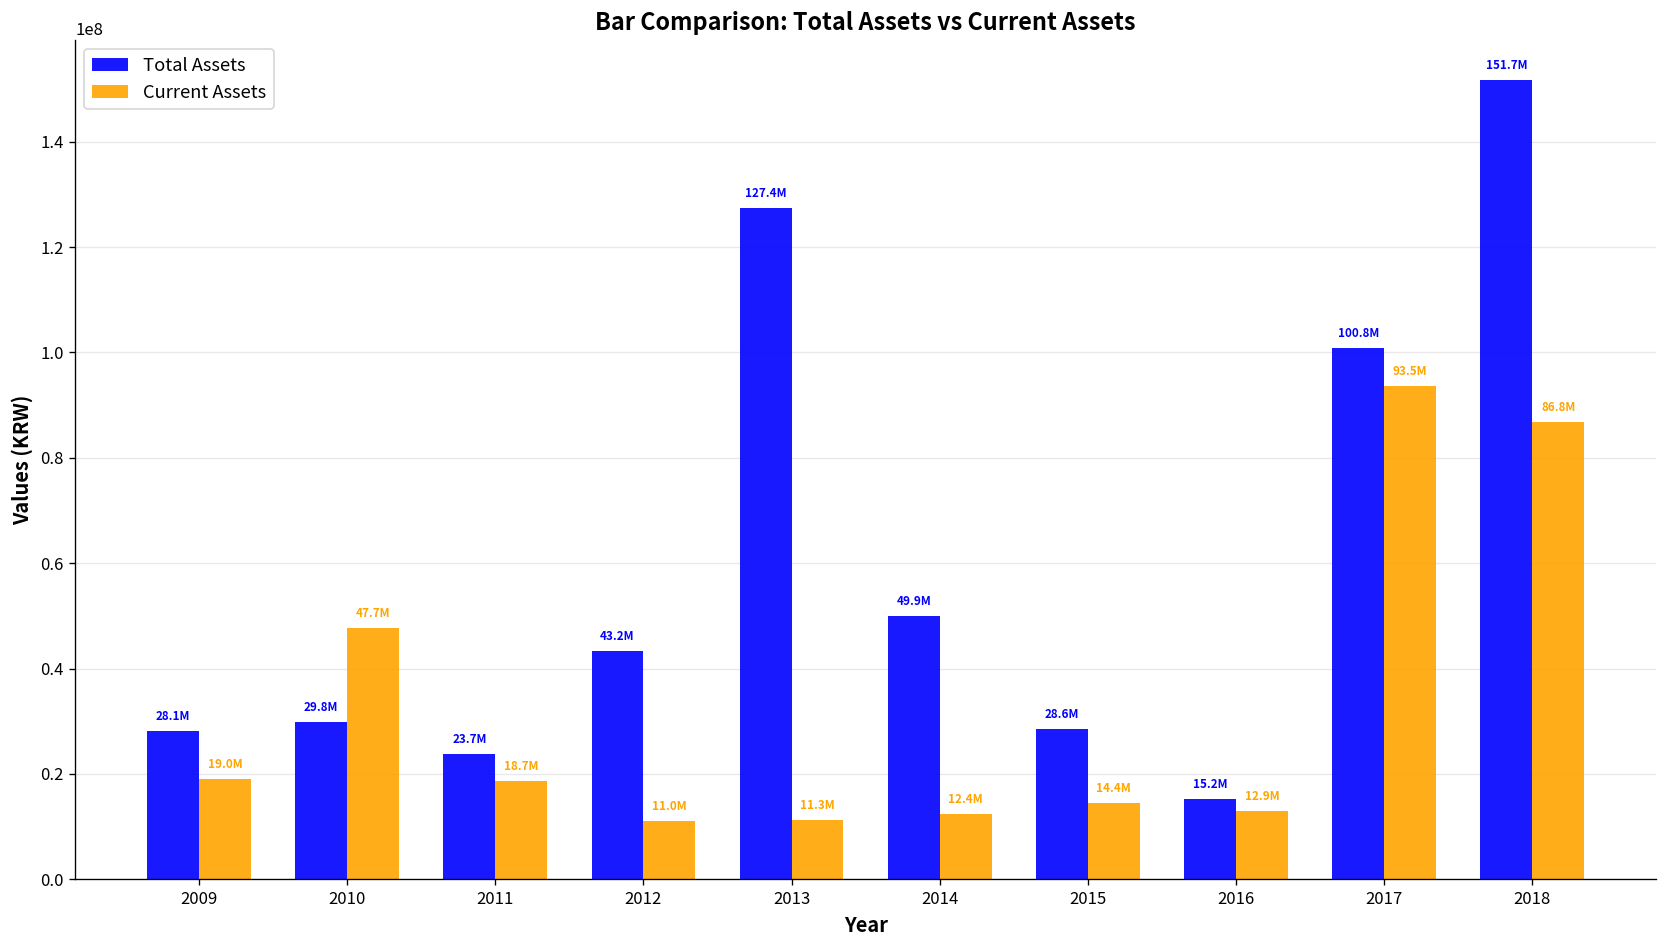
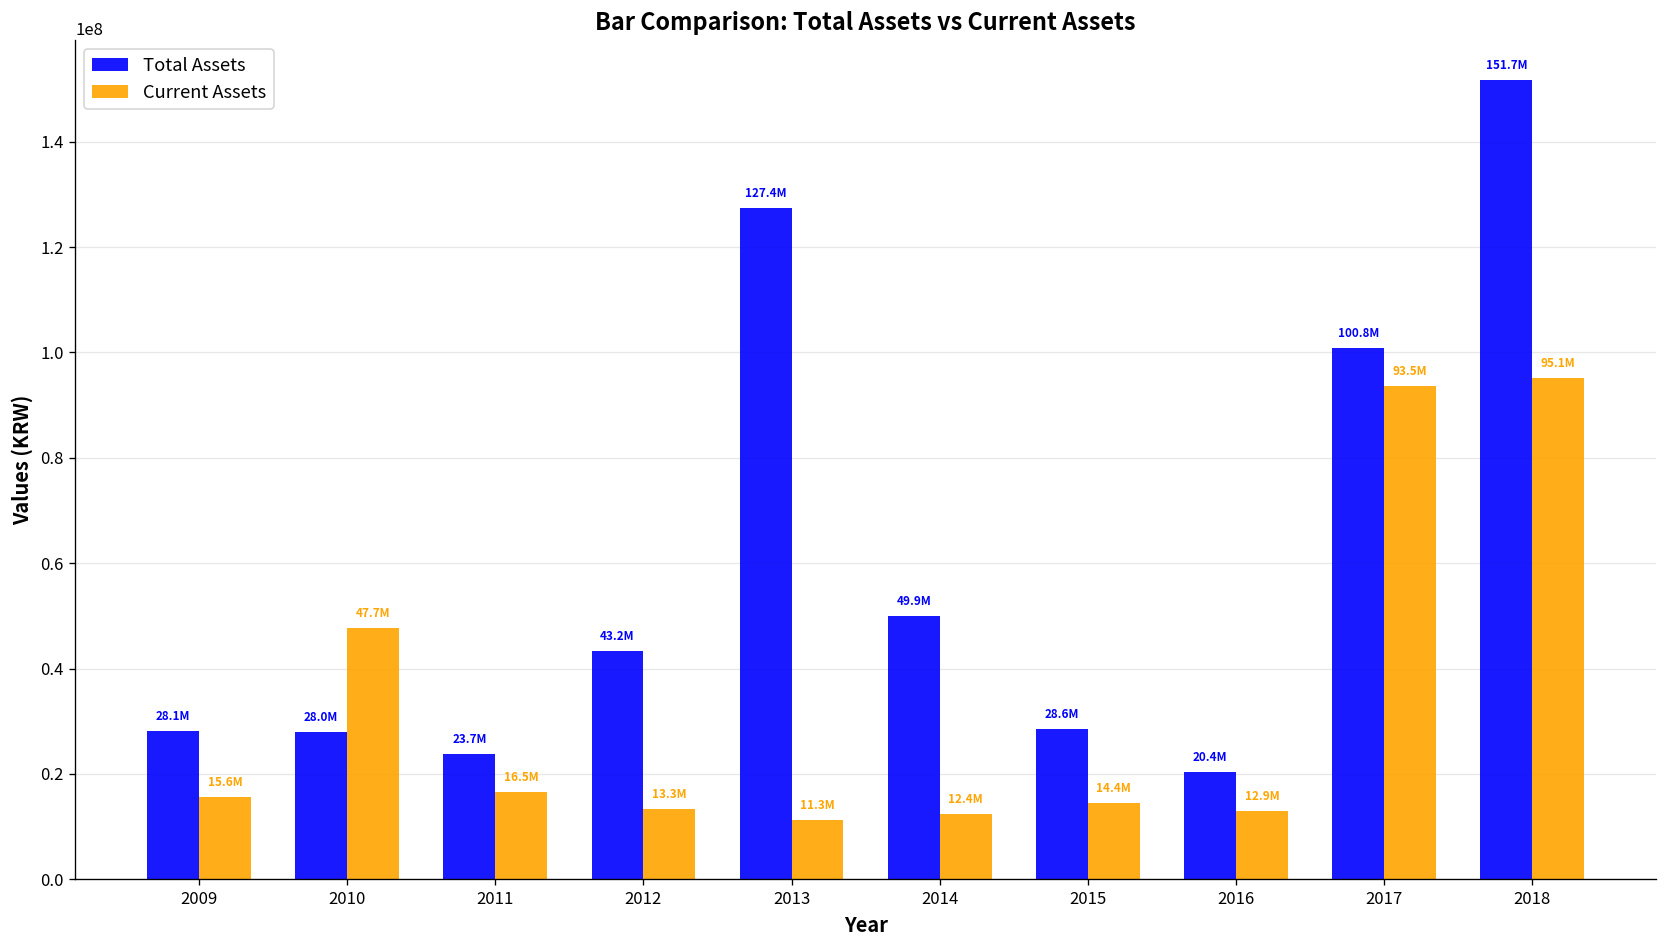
Current Assets, 2009: 19.0M -> 15.6M
Total Assets, 2010: 29.8M -> 28.0M
Current Assets, 2011: 18.7M -> 16.5M
Current Assets, 2012: 11.0M -> 13.3M
Total Assets, 2016: 15.2M -> 20.4M
Current Assets, 2018: 86.8M -> 95.1M
